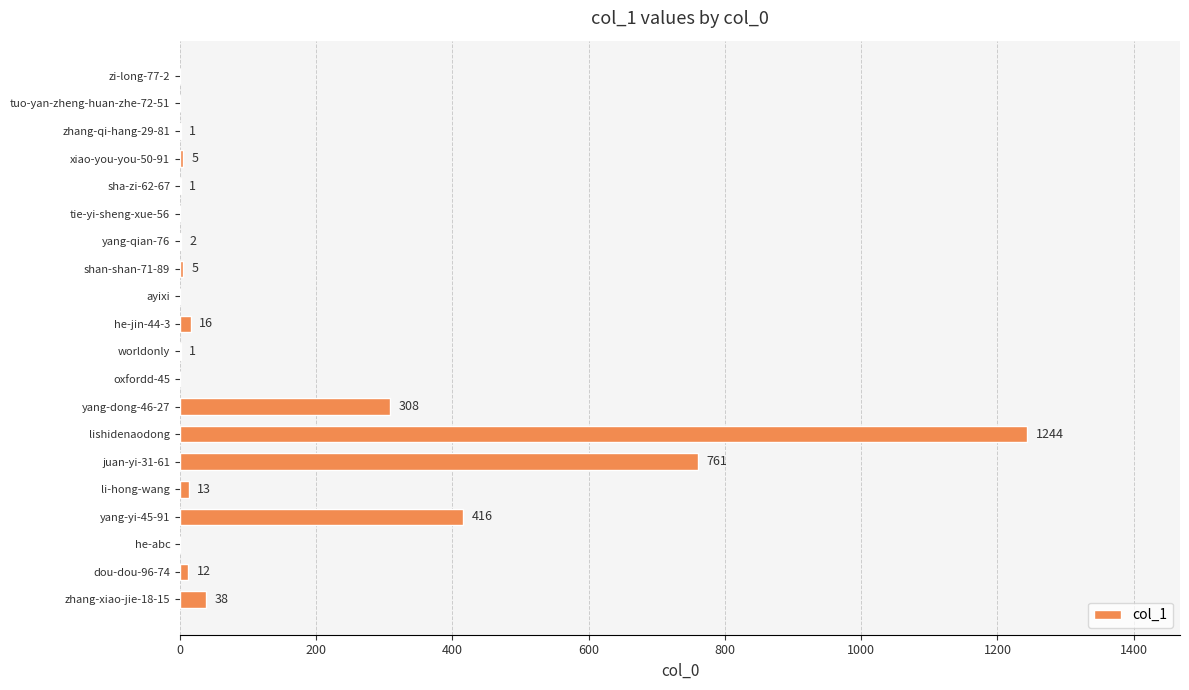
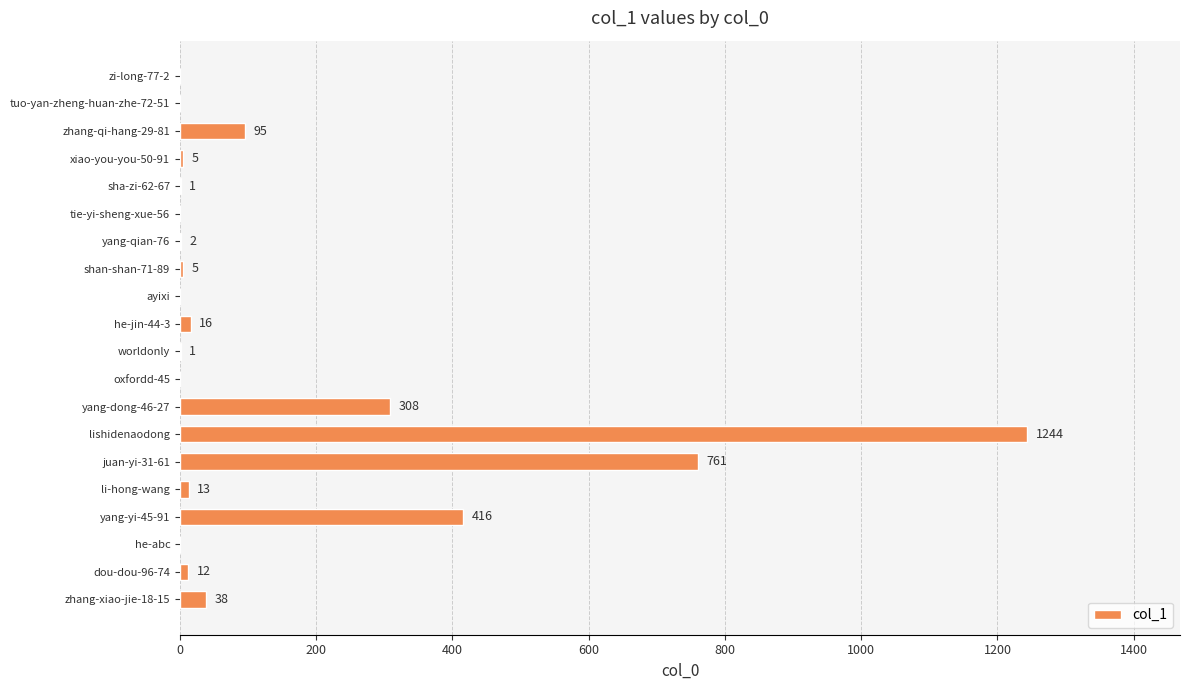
zhang-qi-hang-29-81: 1 -> 95
